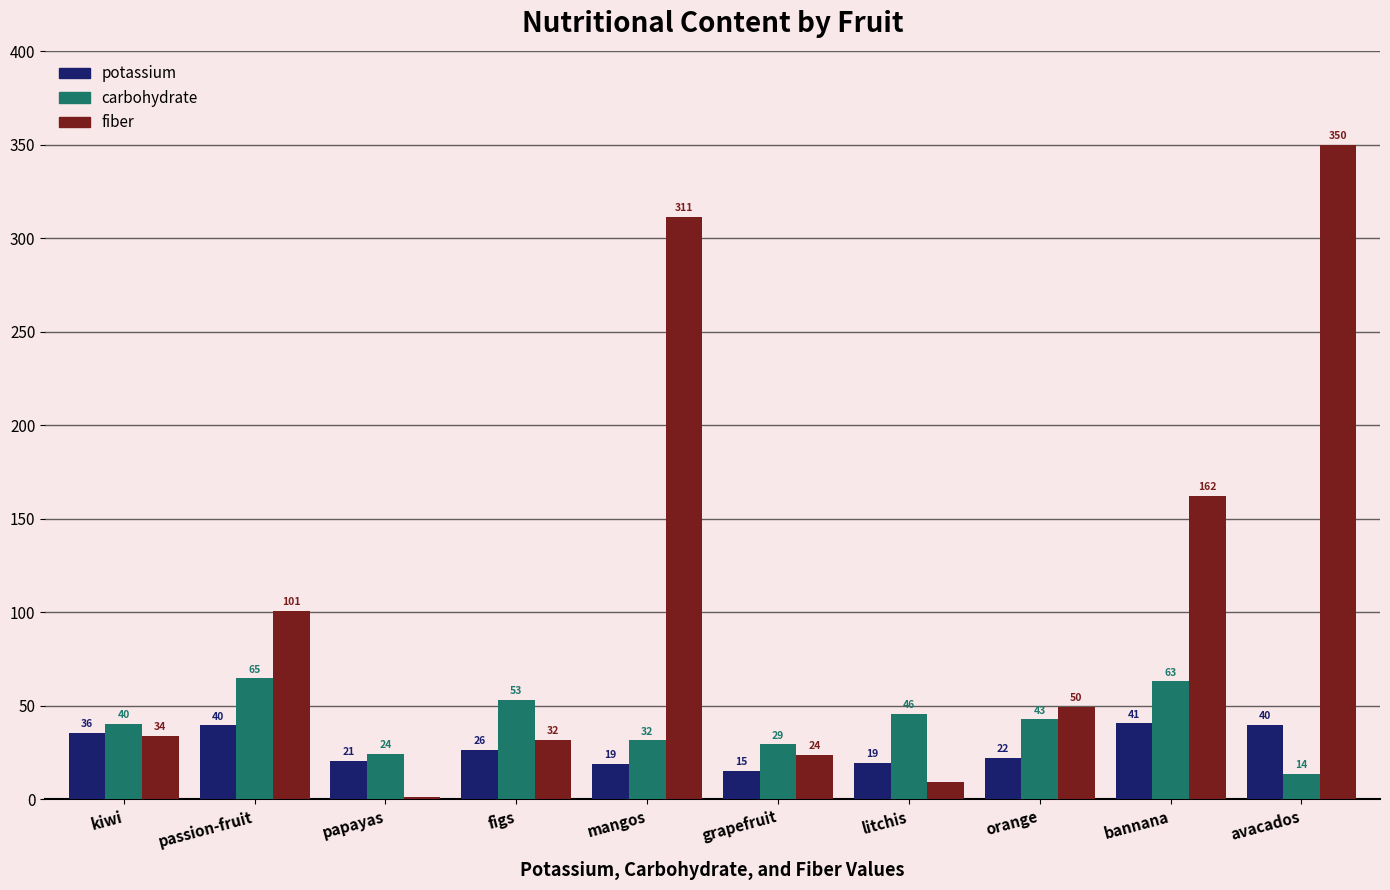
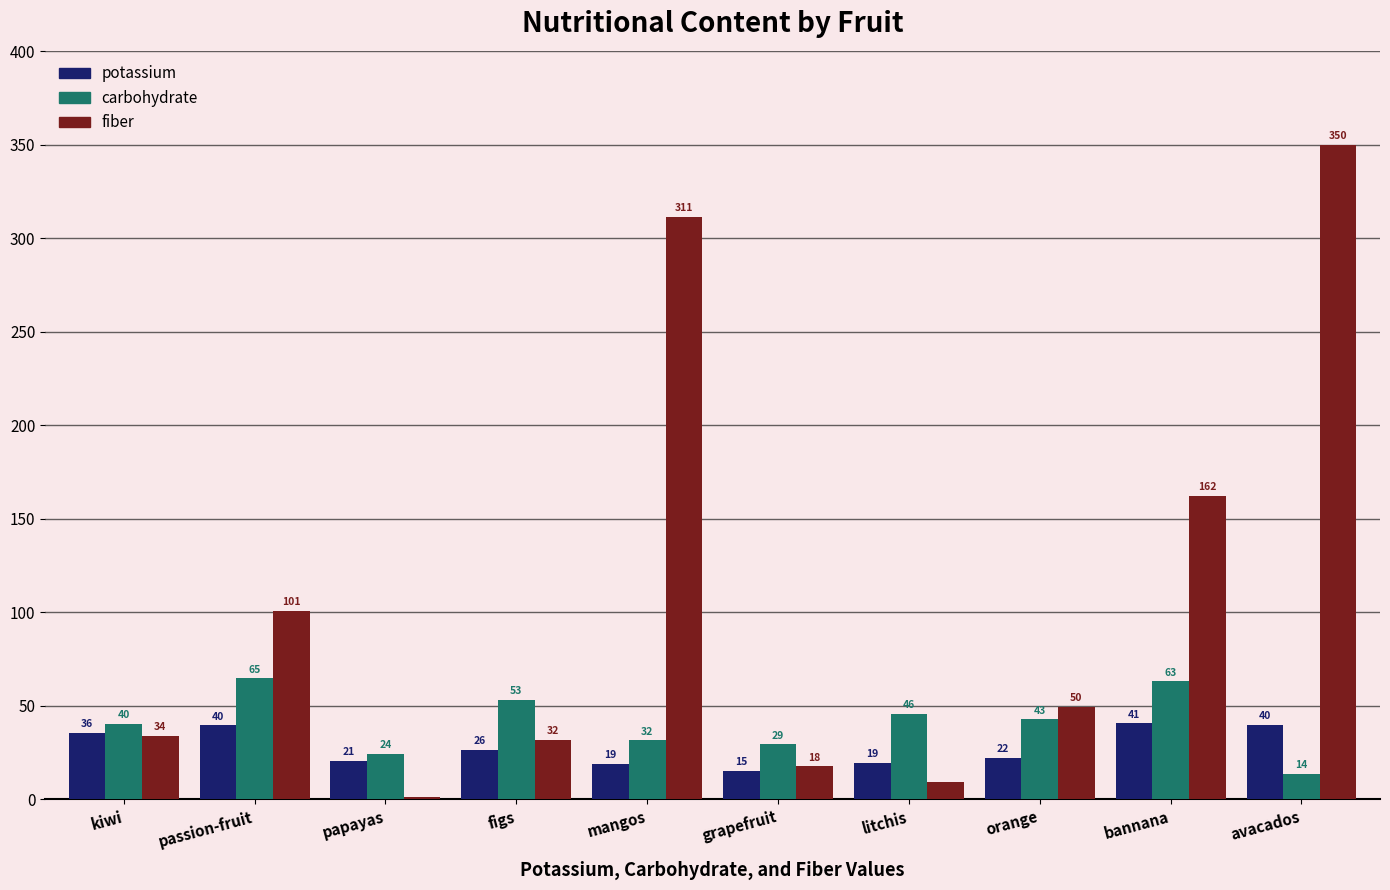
fiber, grapefruit: 24 -> 18
